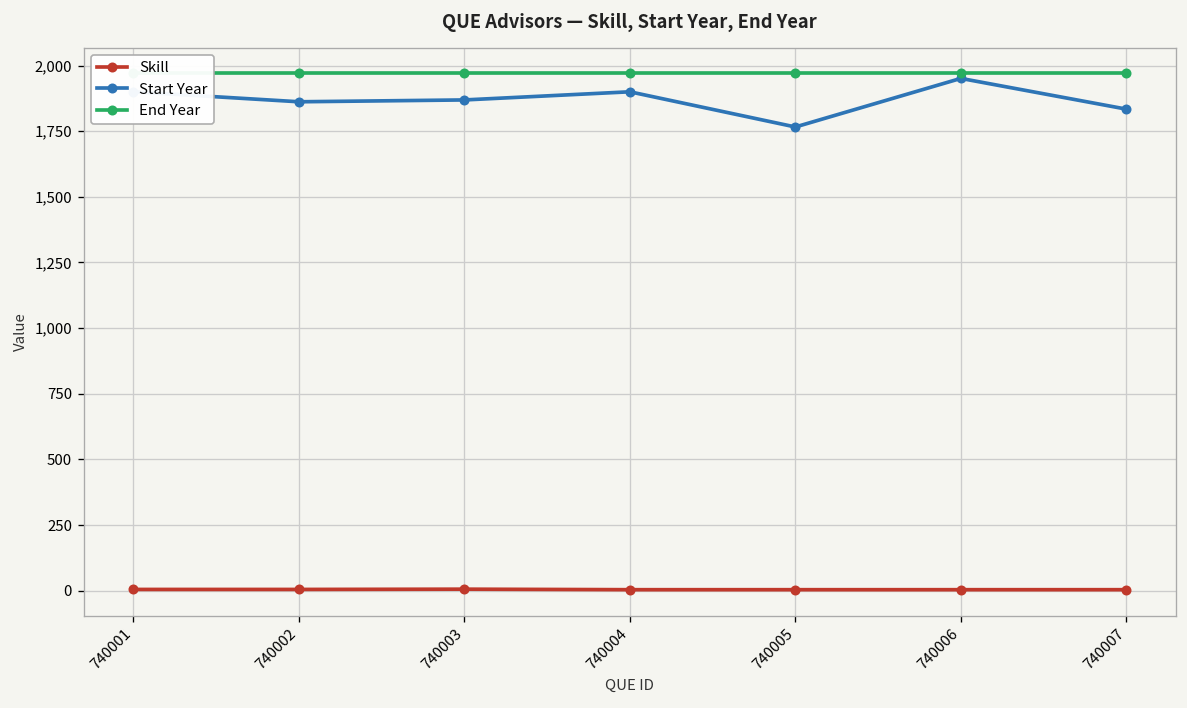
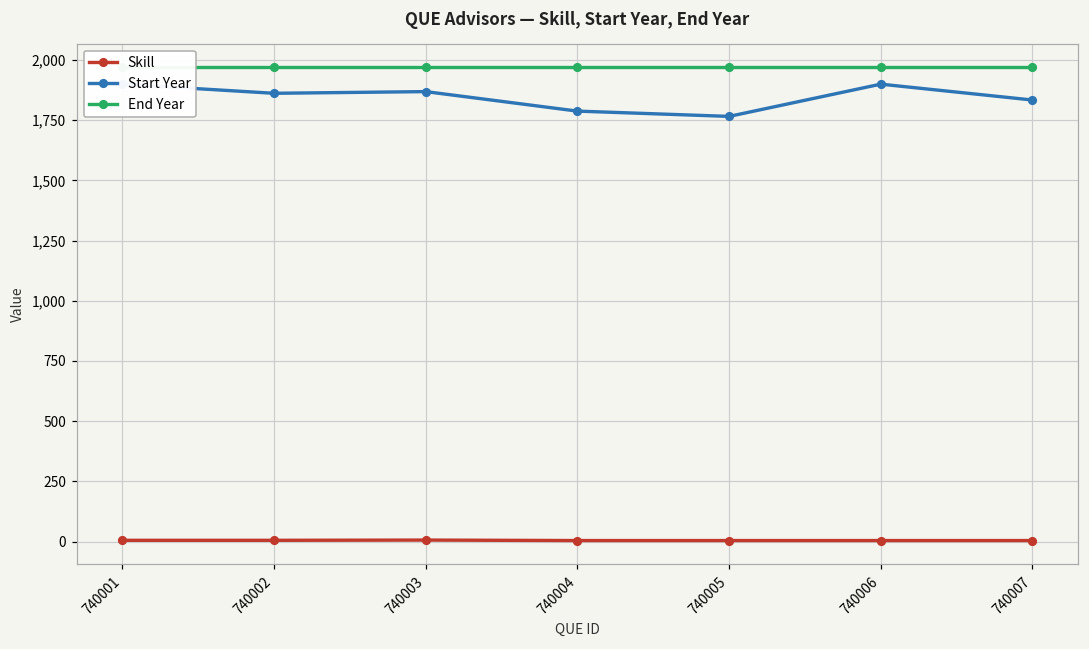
Start Year, 740004: 1,900 -> 1,790
Start Year, 740006: 1,950 -> 1,900
